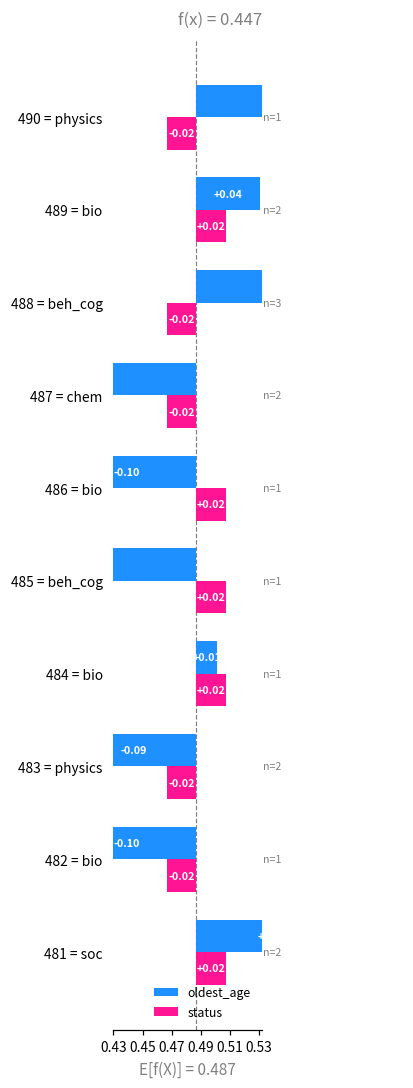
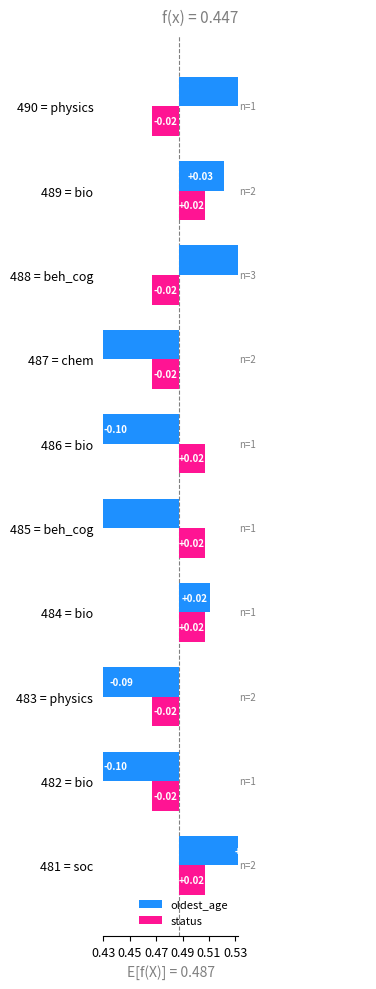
oldest_age, 489 = bio: +0.04 -> +0.03
oldest_age, 484 = bio: +0.01 -> +0.02
